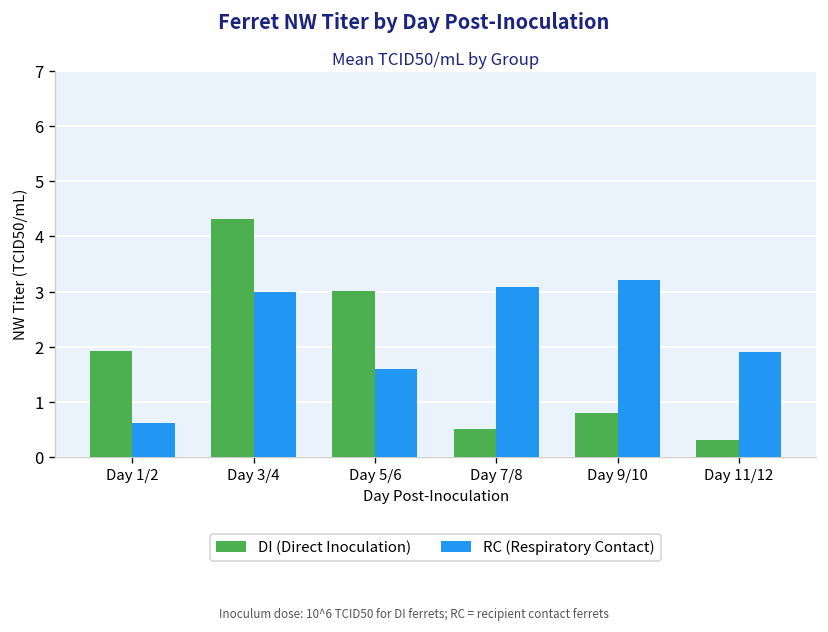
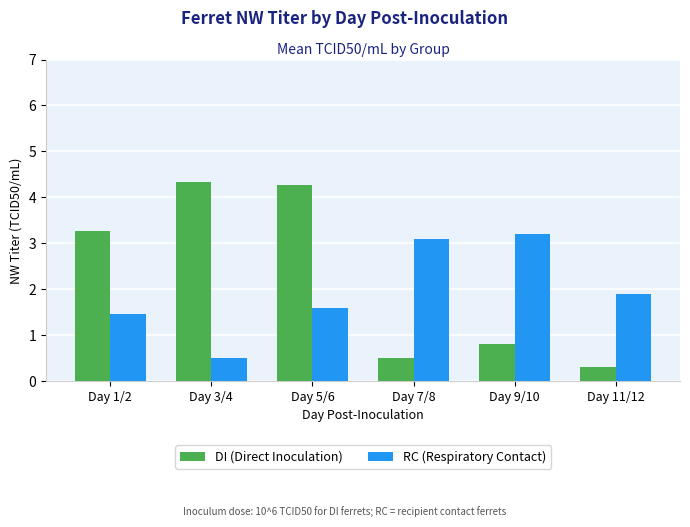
DI (Direct Inoculation), Day 1/2: 1.9 -> 3.3
RC (Respiratory Contact), Day 1/2: 0.6 -> 1.5
RC (Respiratory Contact), Day 3/4: 3.0 -> 0.5
DI (Direct Inoculation), Day 5/6: 3.0 -> 4.3
